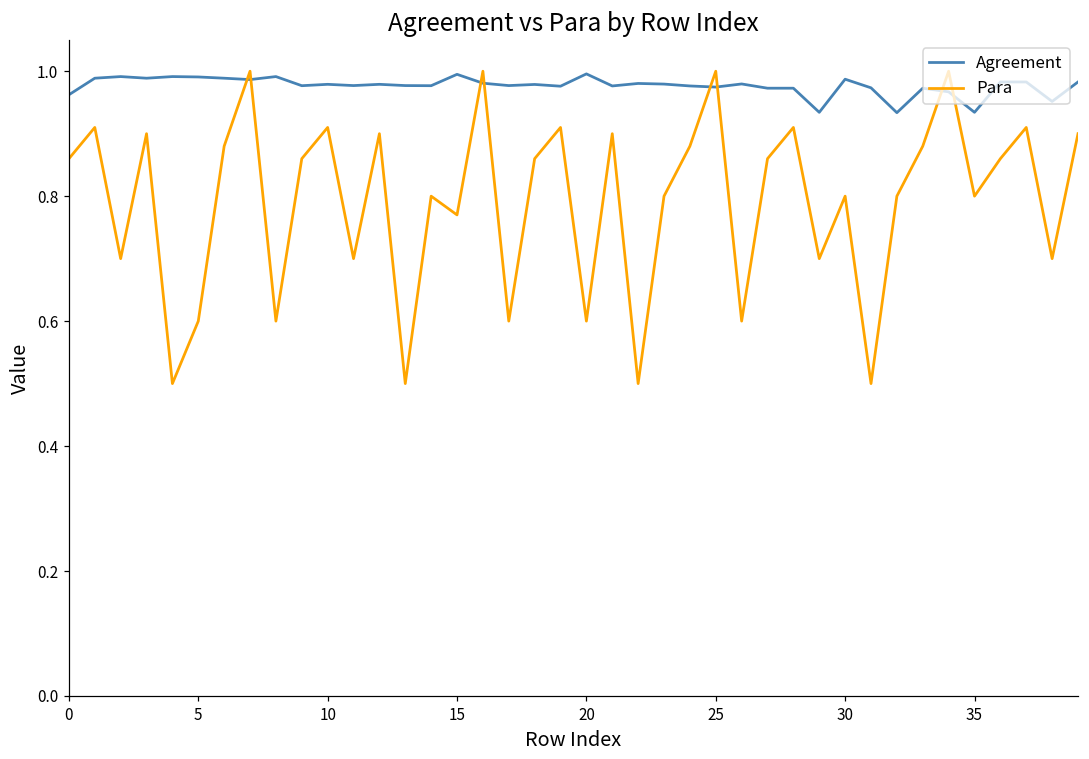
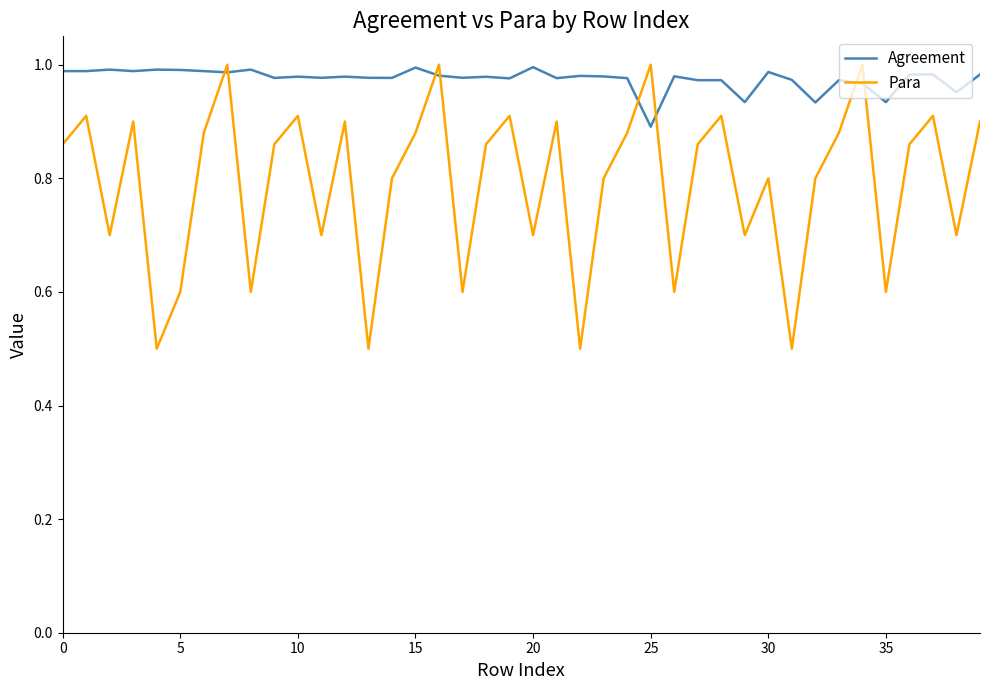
Agreement, 0: 0.96 -> 0.99
Para, 15: 0.77 -> 0.88
Para, 20: 0.6 -> 0.7
Agreement, 25: 0.97 -> 0.89
Para, 35: 0.8 -> 0.6
